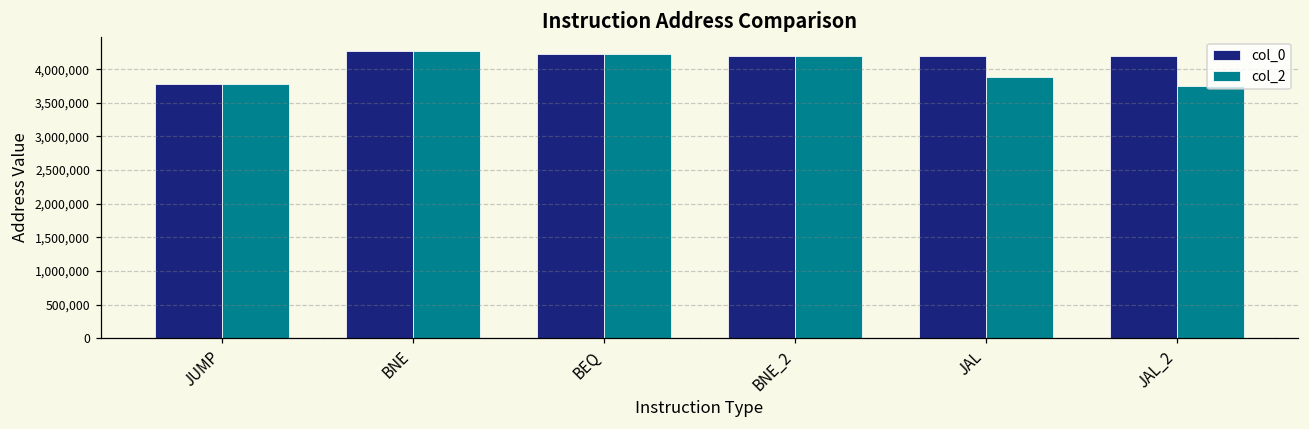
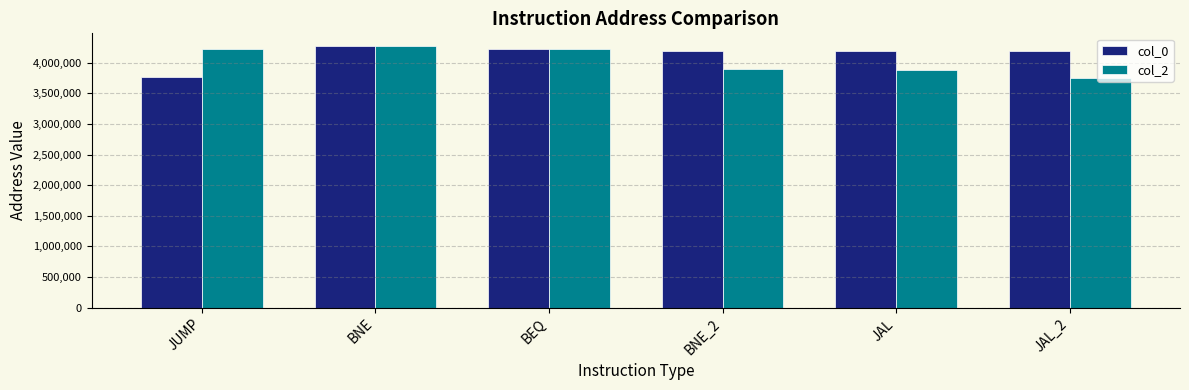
col_2, JUMP: 3,800,000 -> 4,200,000
col_2, BNE_2: 4,200,000 -> 3,900,000
